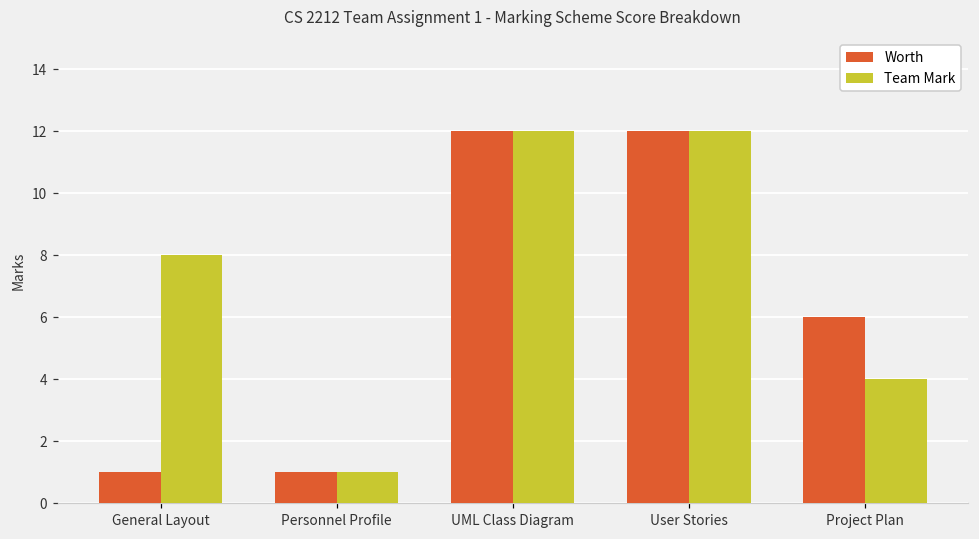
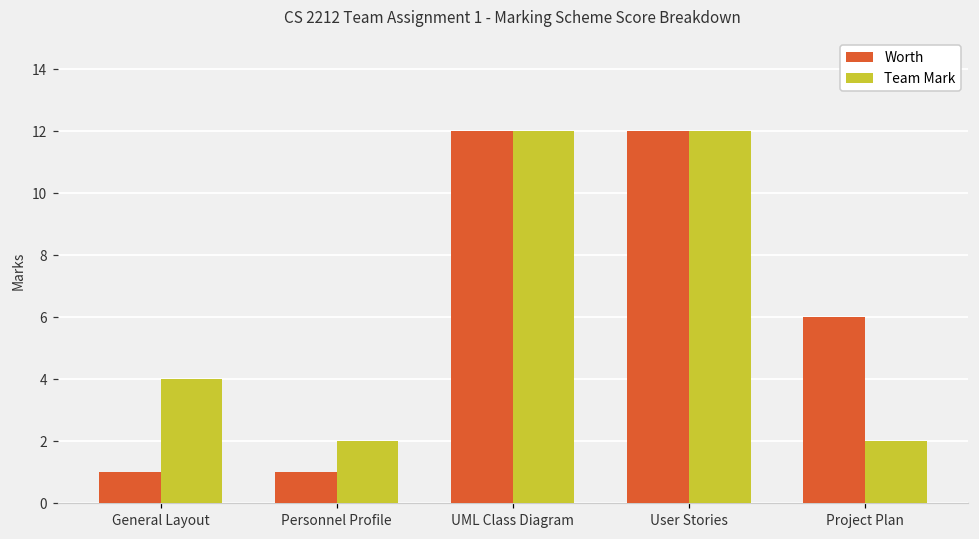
Team Mark, General Layout: 8 -> 4
Team Mark, Personnel Profile: 1 -> 2
Team Mark, Project Plan: 4 -> 2
